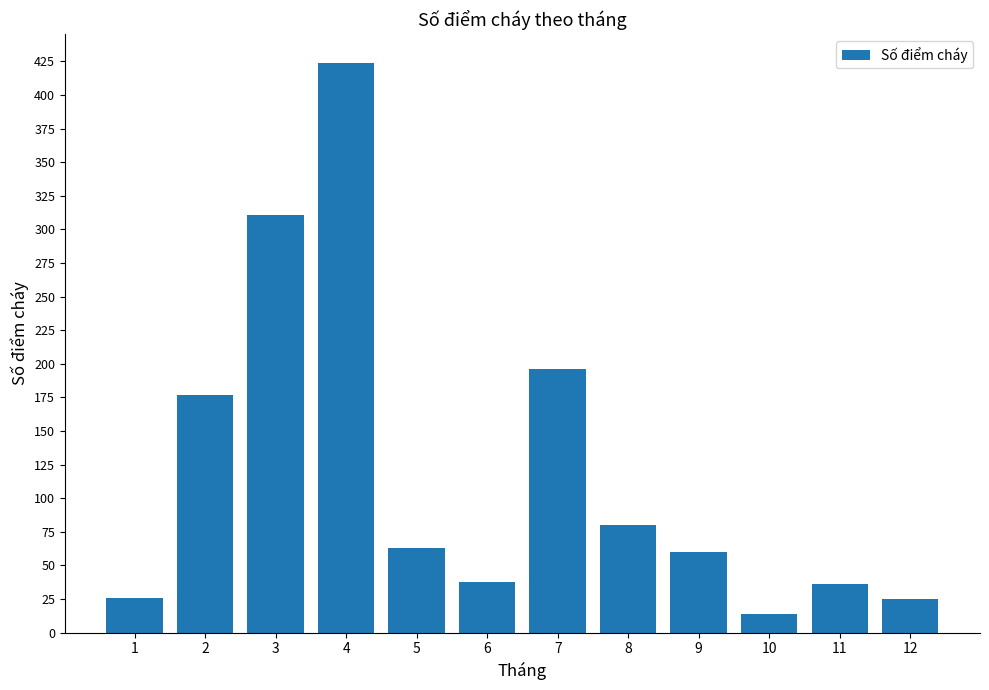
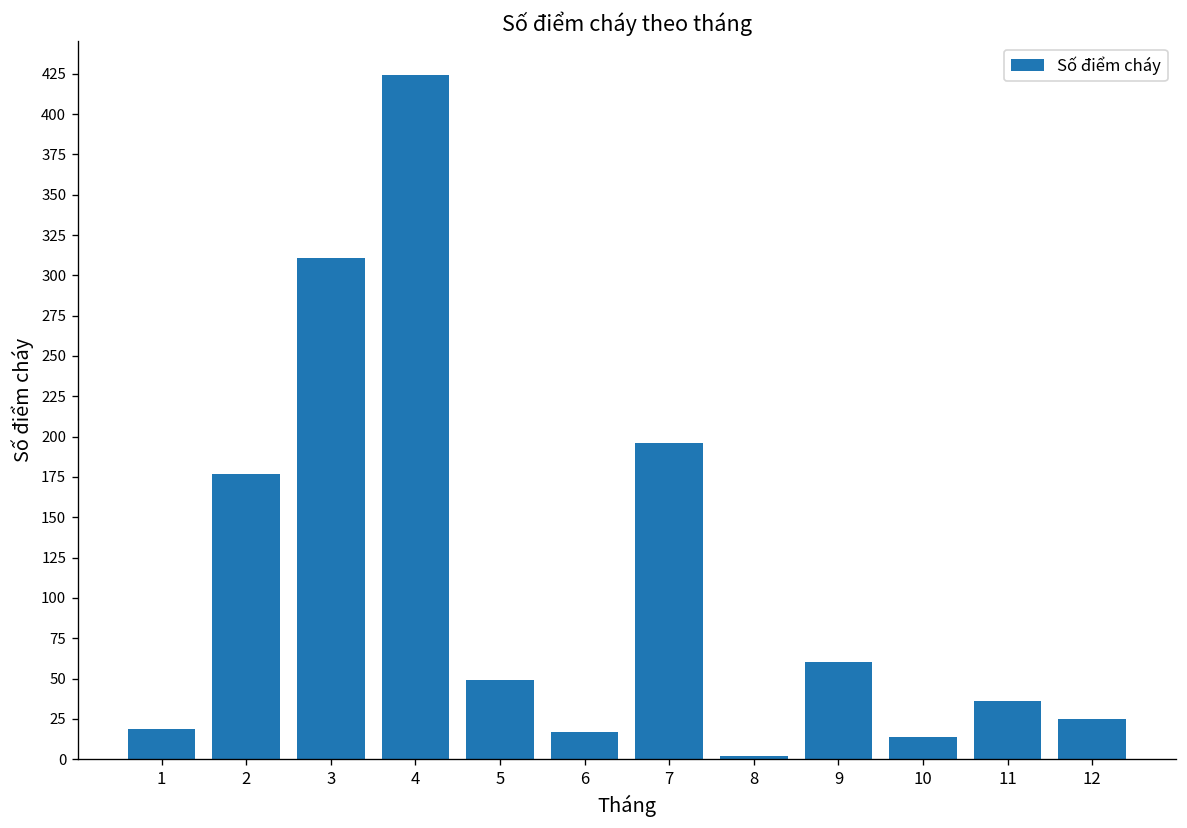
1: 26 -> 19
5: 63 -> 49
6: 38 -> 17
8: 80 -> 2
